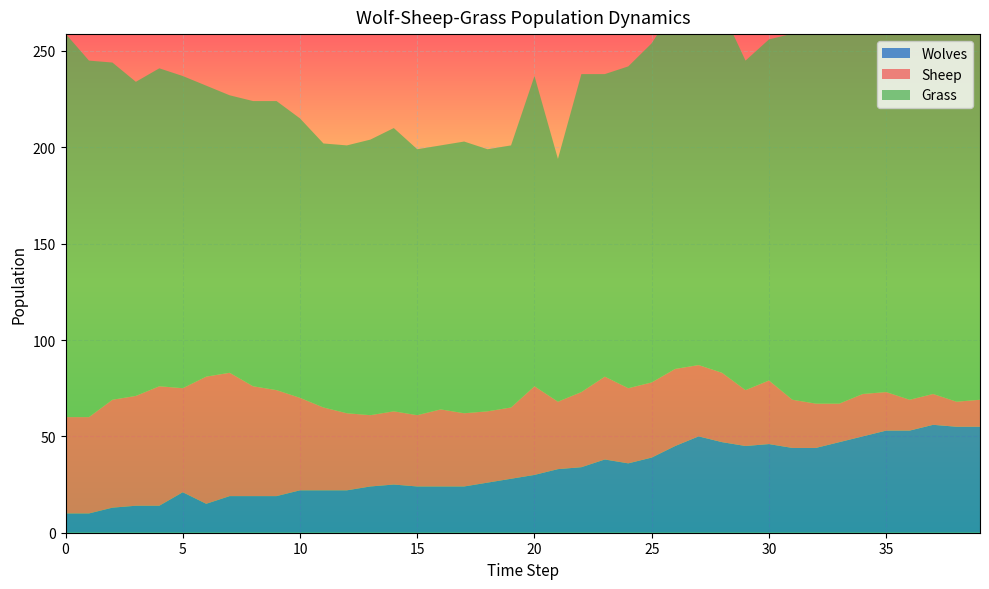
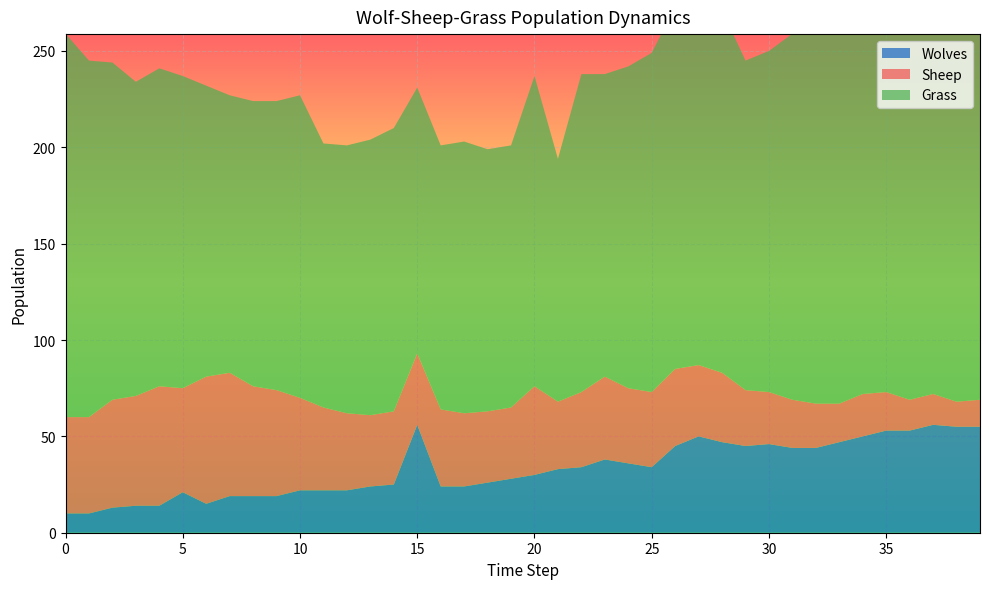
Grass, 10: 145 -> 157
Wolves, 15: 24 -> 56
Wolves, 25: 39 -> 34
Sheep, 30: 33 -> 27
